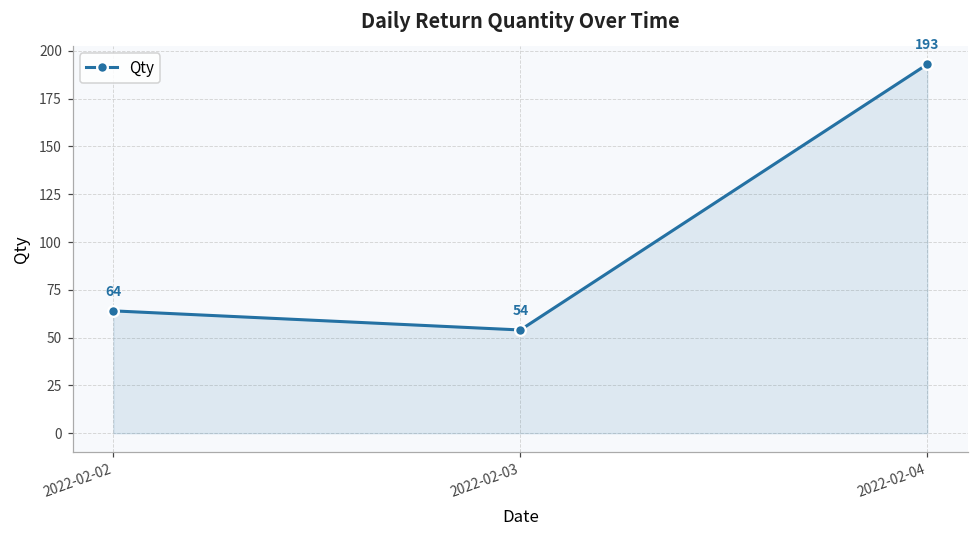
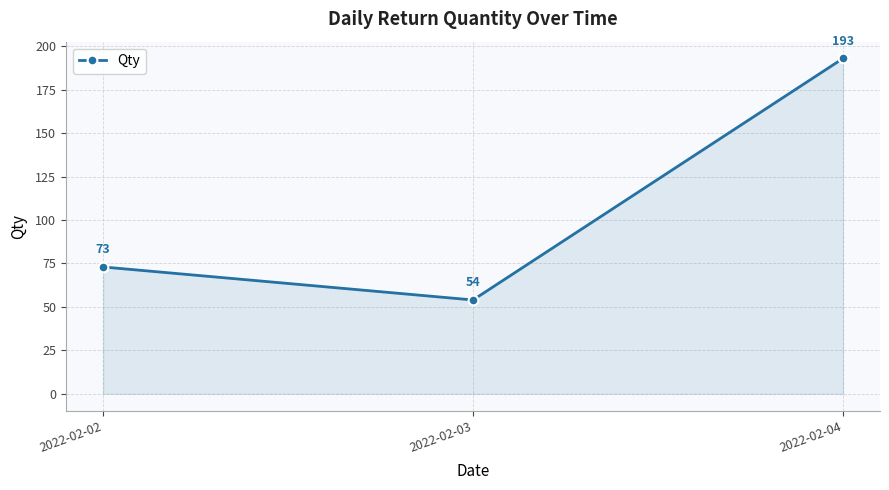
2022-02-02: 64 -> 73
